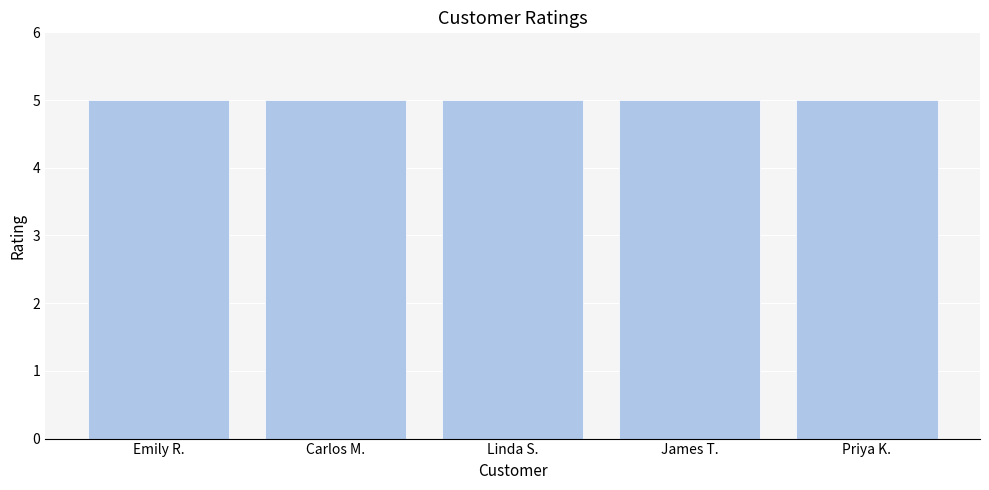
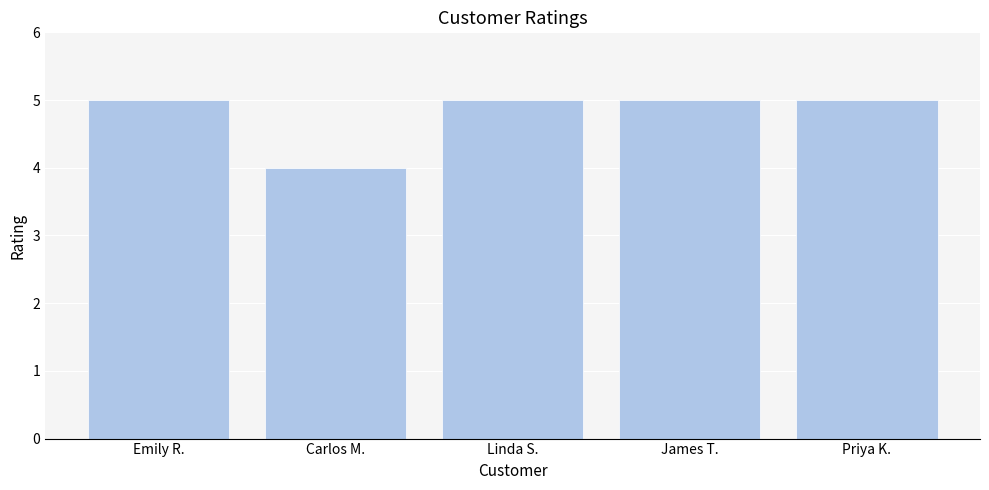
Carlos M.: 5 -> 4
